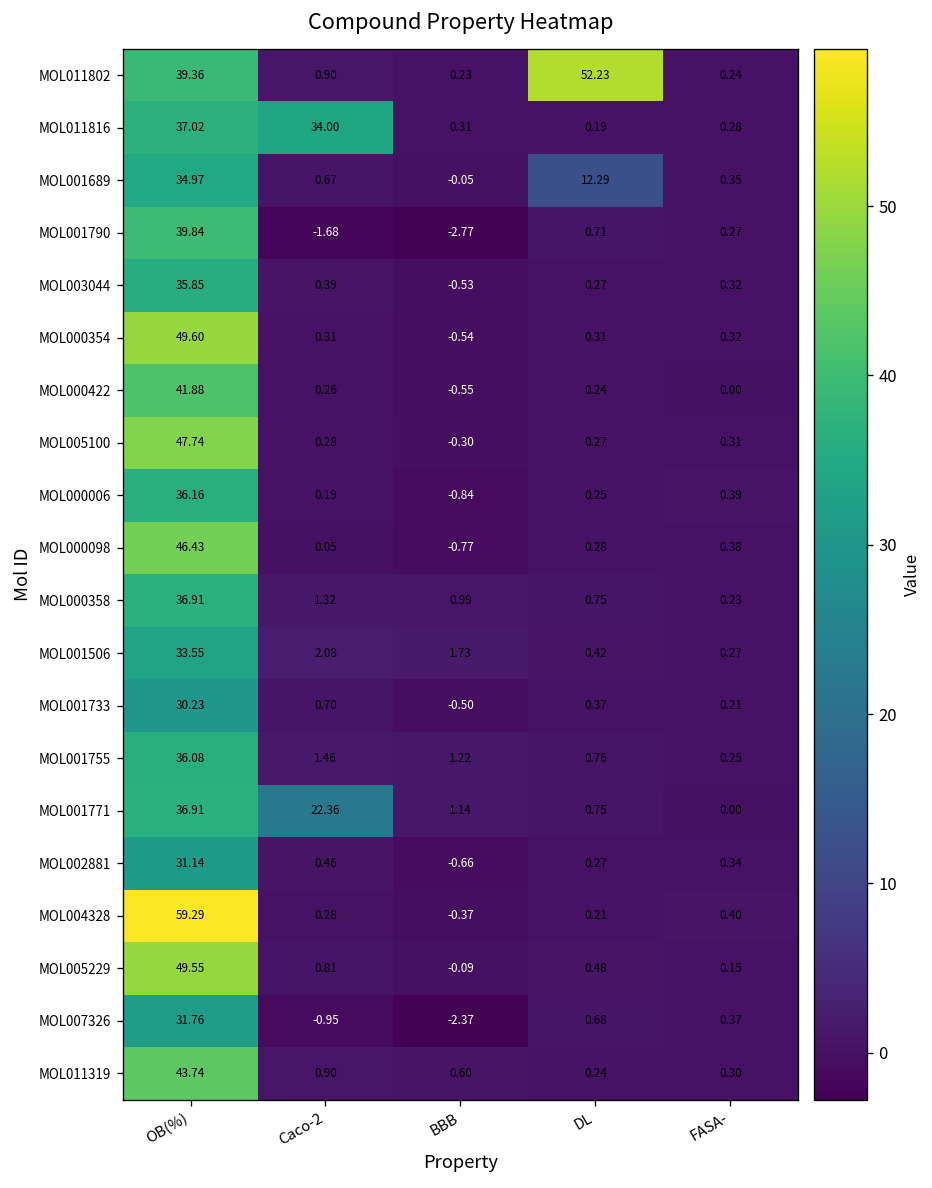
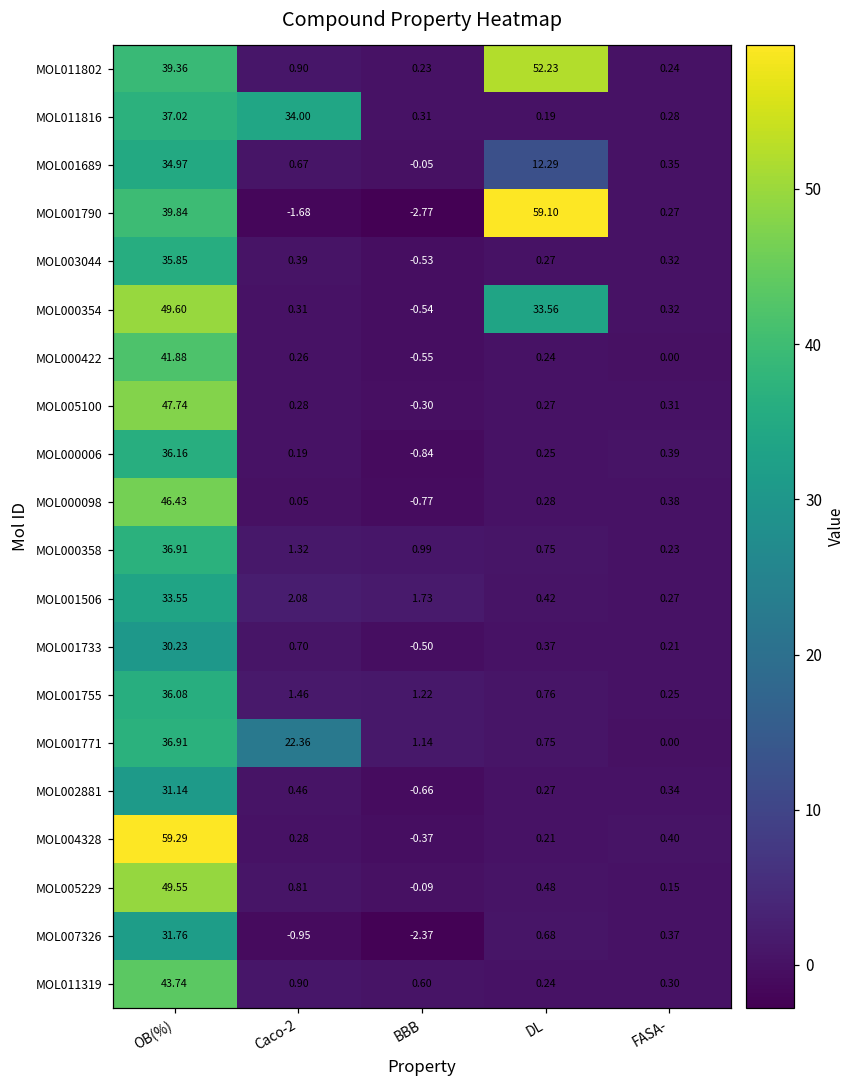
MOL001790, DL: 0.71 -> 59.10
MOL000354, DL: 0.31 -> 33.56
